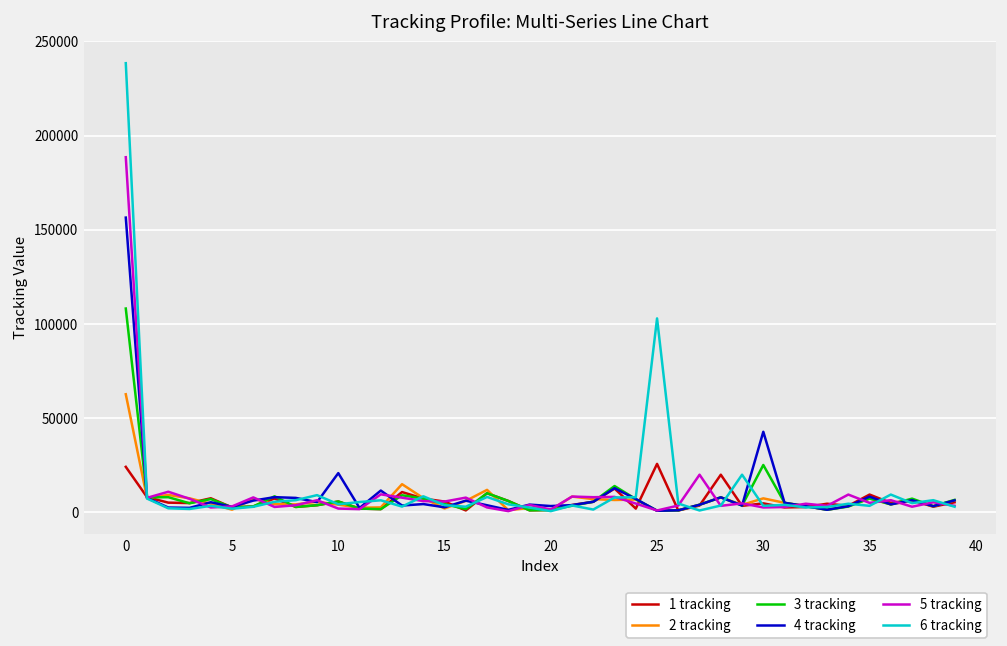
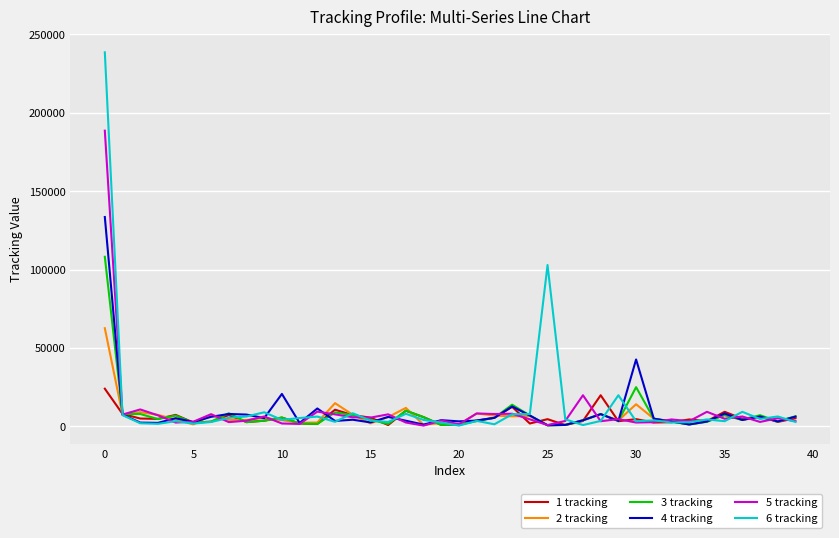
4 tracking, 0: 156000 -> 134000
1 tracking, 25: 26000 -> 5000
2 tracking, 30: 7000 -> 14000
